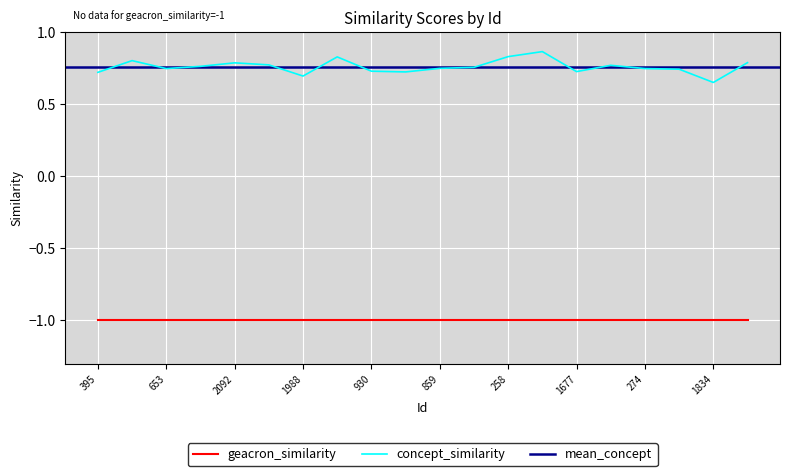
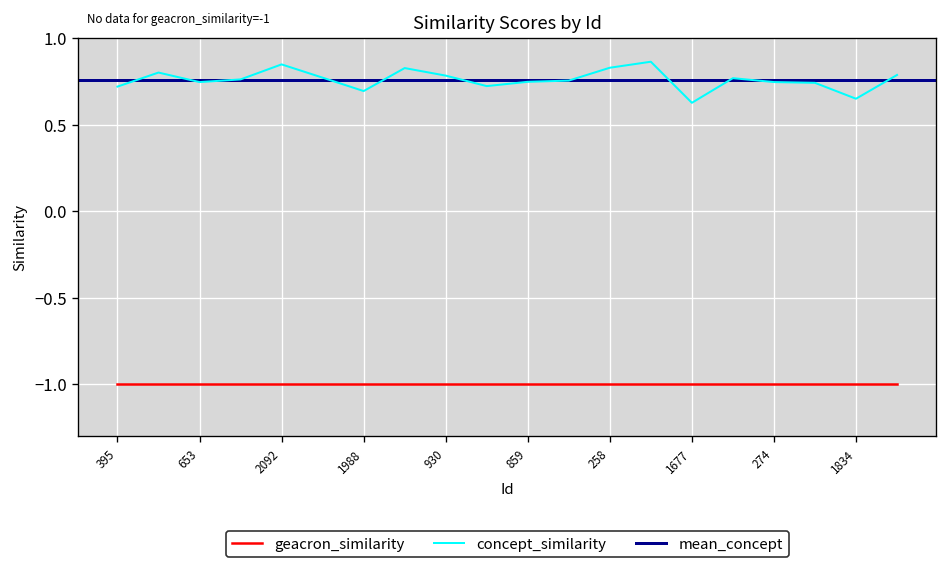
concept_similarity, 2092: 0.79 -> 0.85
concept_similarity, 930: 0.73 -> 0.78
concept_similarity, 1677: 0.73 -> 0.63
